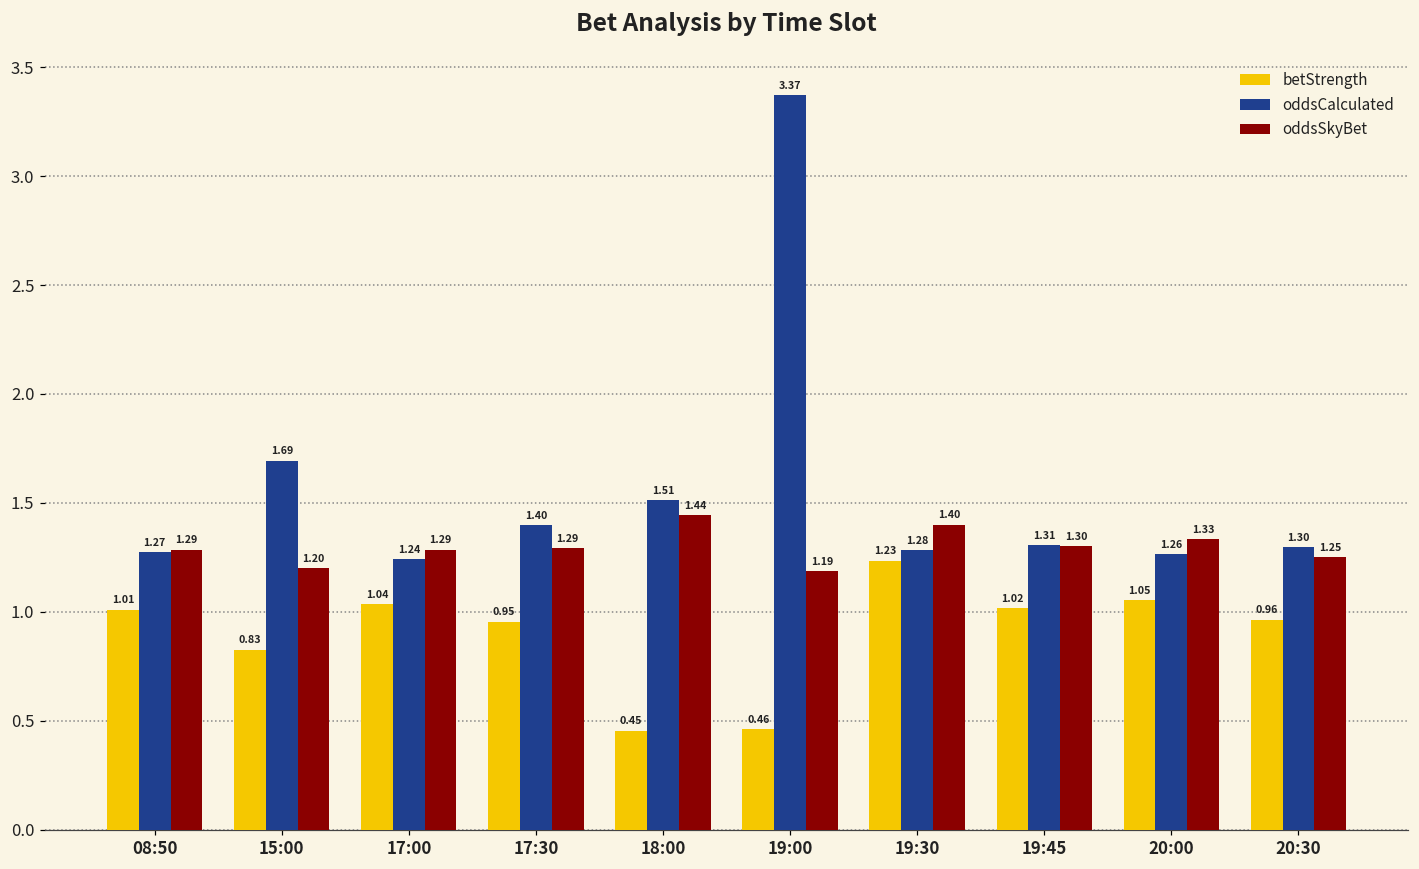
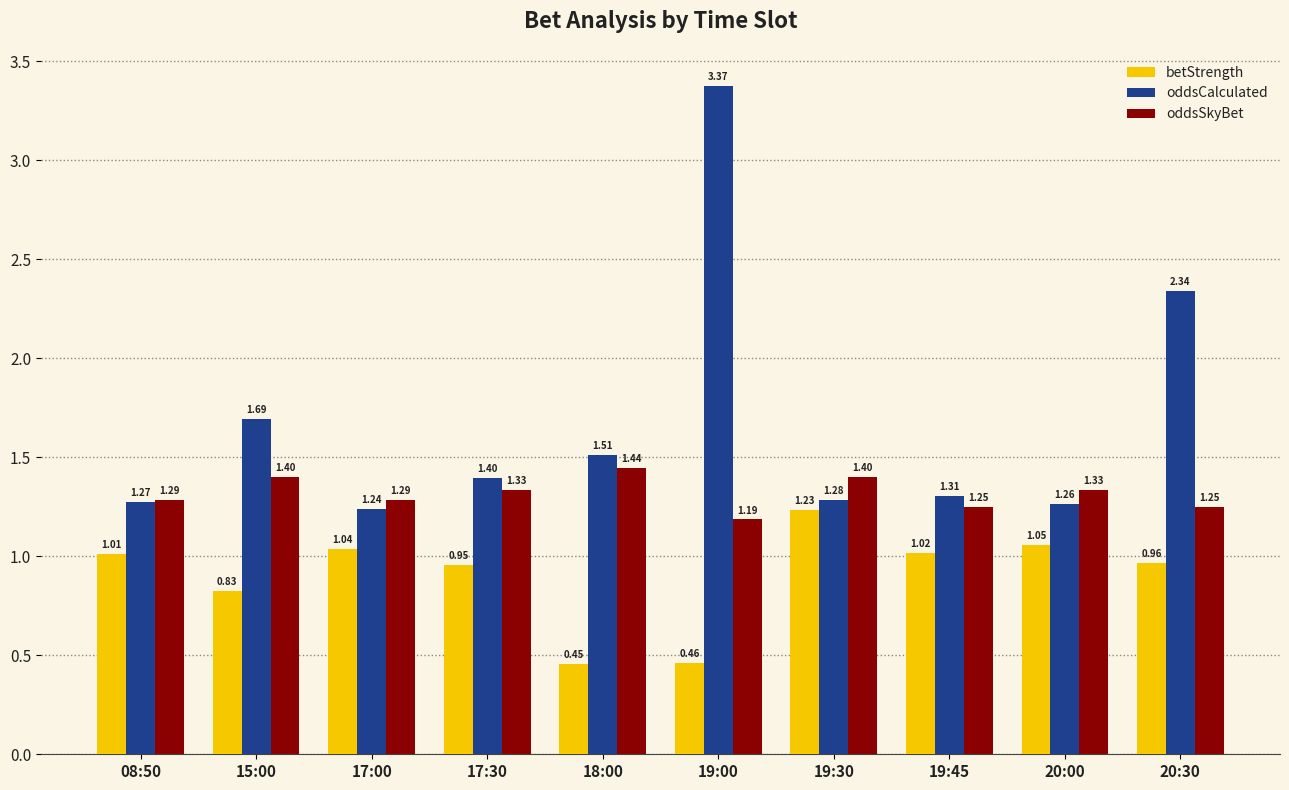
oddsSkyBet, 15:00: 1.20 -> 1.40
oddsSkyBet, 17:30: 1.29 -> 1.33
oddsSkyBet, 19:45: 1.30 -> 1.25
oddsCalculated, 20:30: 1.30 -> 2.34
